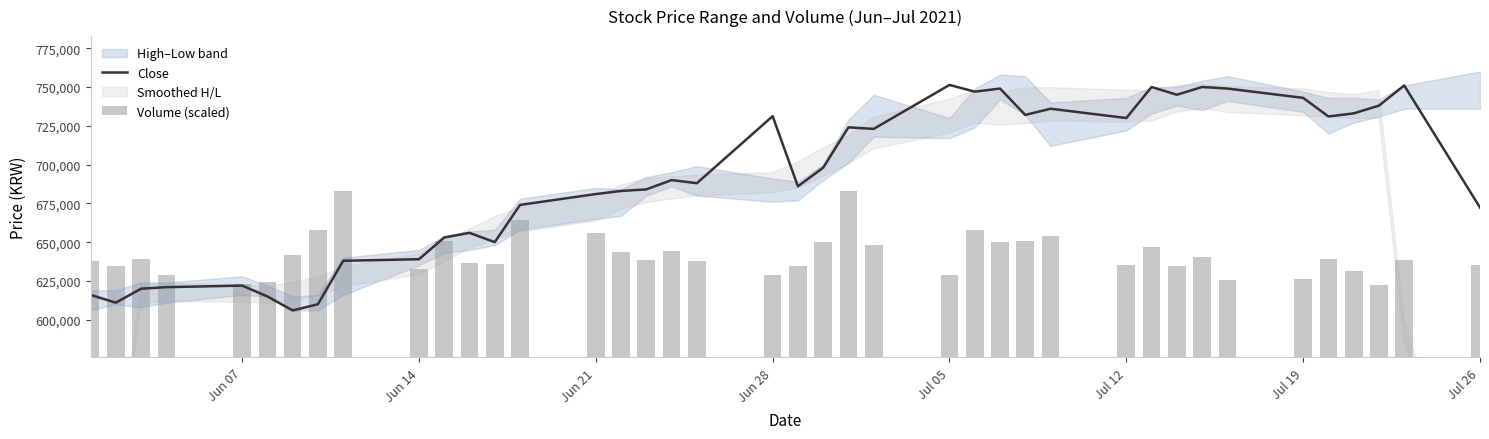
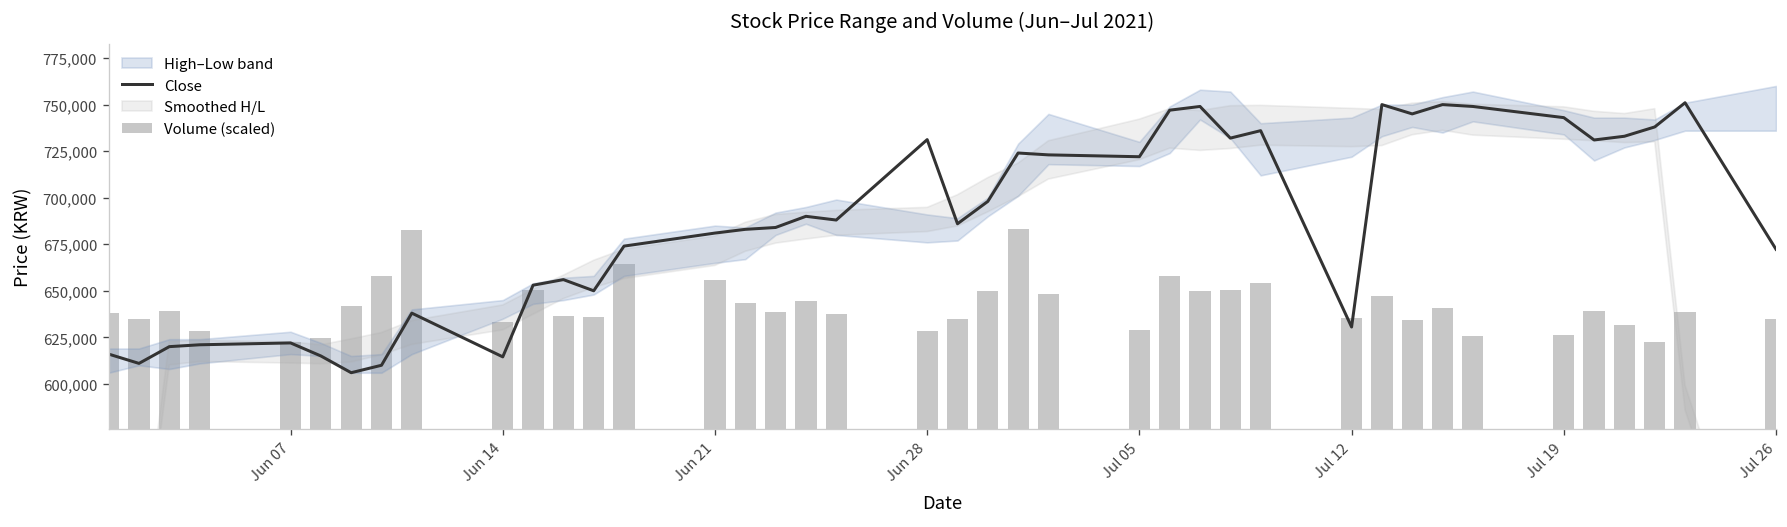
Close, Jun 14: 639,000 -> 615,000
Close, Jul 05: 751,000 -> 722,000
Close, Jul 12: 730,000 -> 631,000
